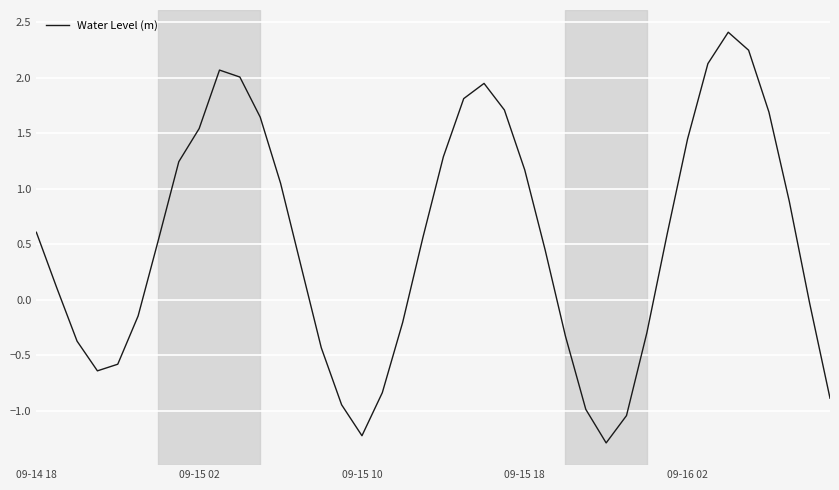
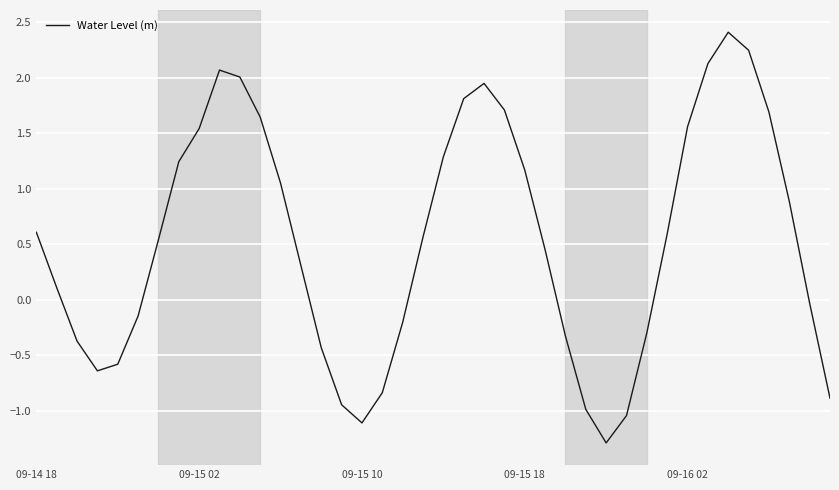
09-15 10: -1.22 -> -1.11
09-16 02: 1.45 -> 1.56
